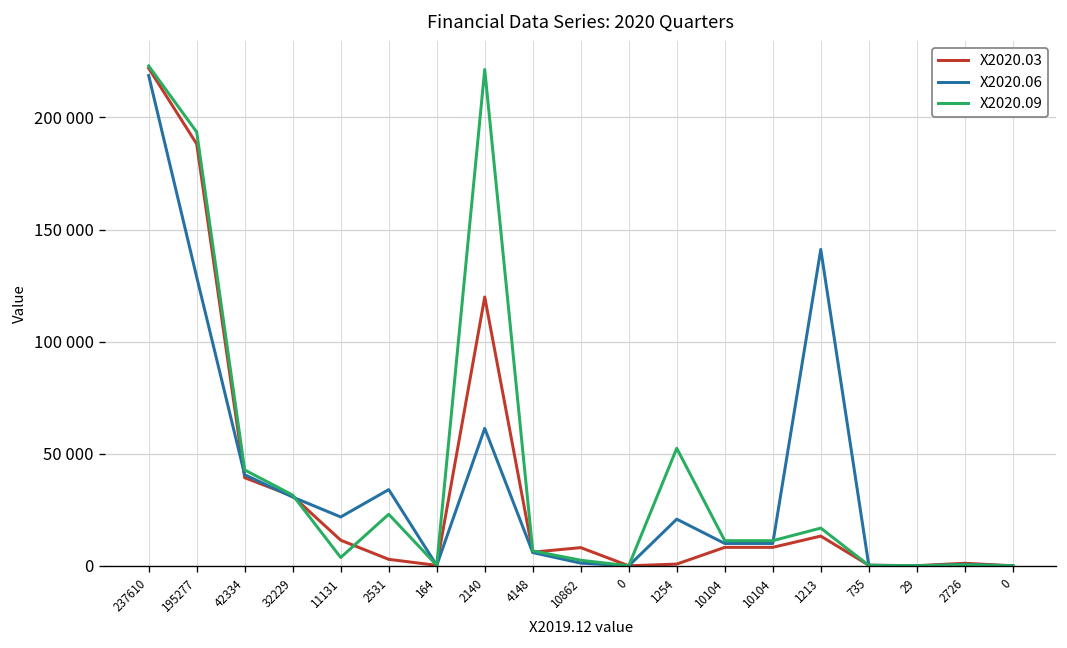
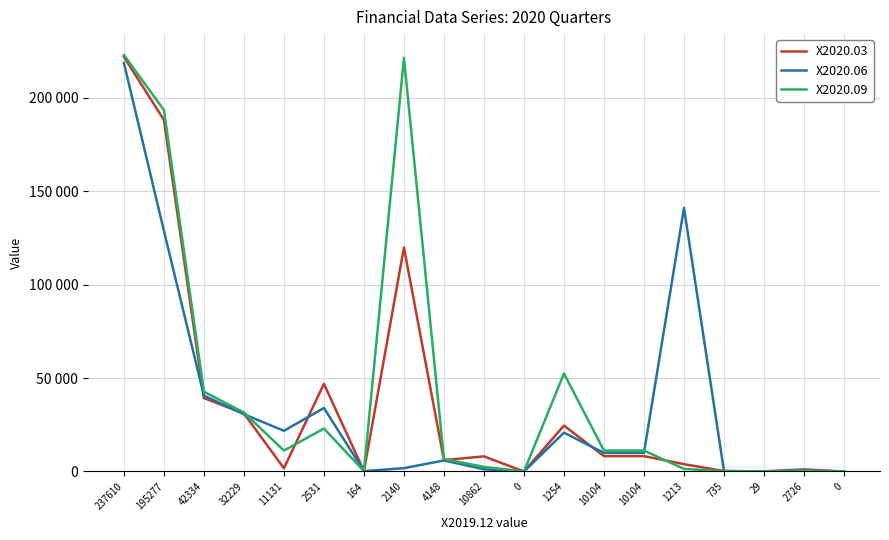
X2020.03, 11131: 11000 -> 2000
X2020.09, 11131: 4000 -> 11000
X2020.03, 2531: 3000 -> 47000
X2020.06, 2140: 61000 -> 2000
X2020.03, 1254: 1000 -> 25000
X2020.03, 1213: 13000 -> 4000
X2020.09, 1213: 17000 -> 1000
